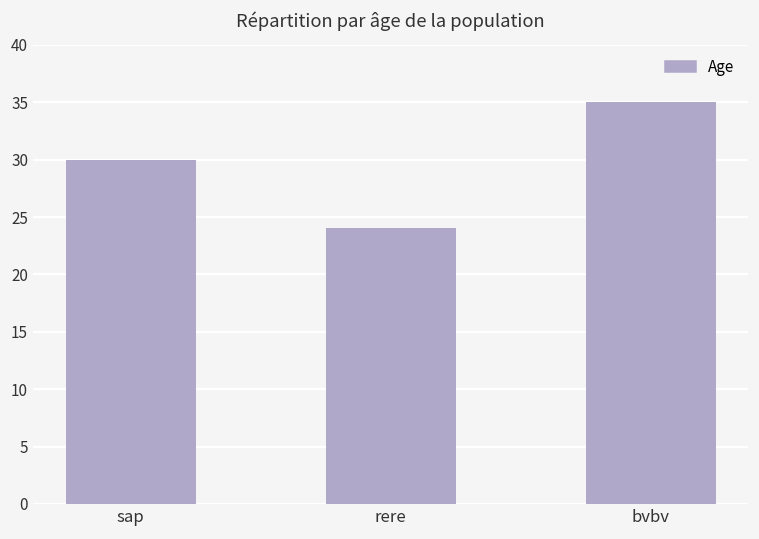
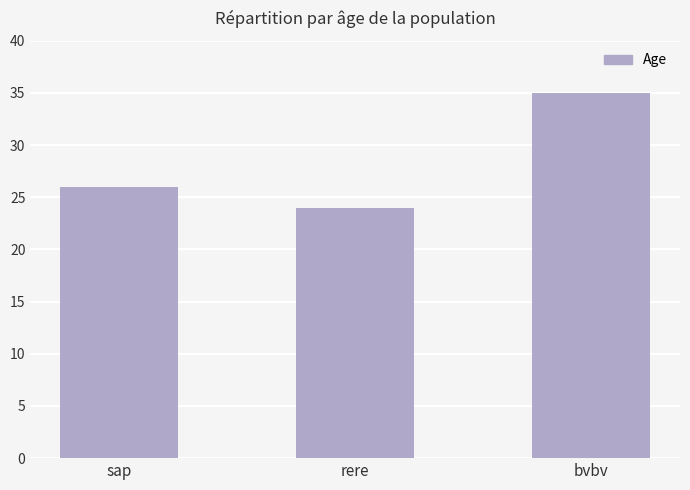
sap: 30 -> 26
